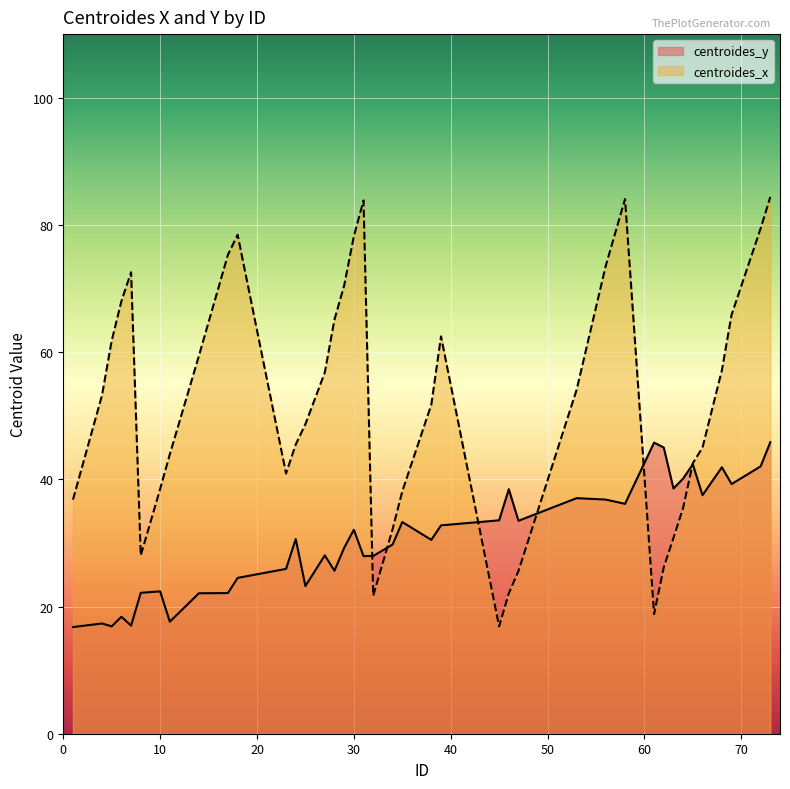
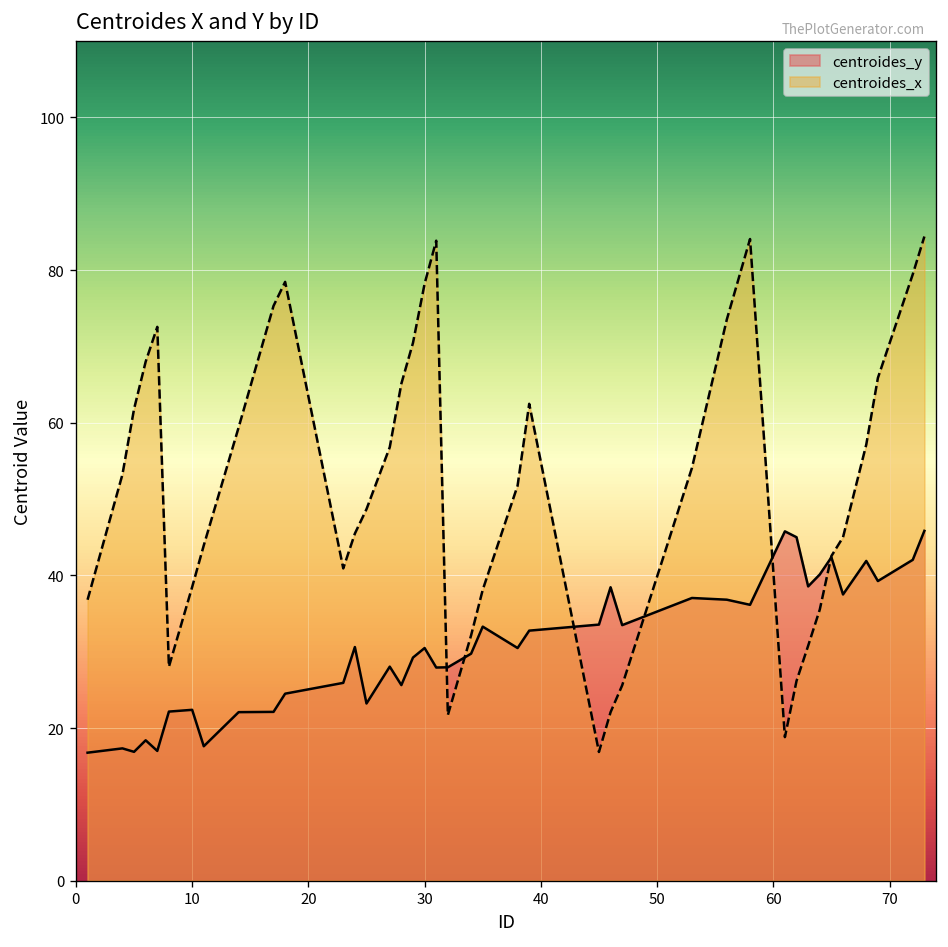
centroides_y, 30: 32 -> 30
